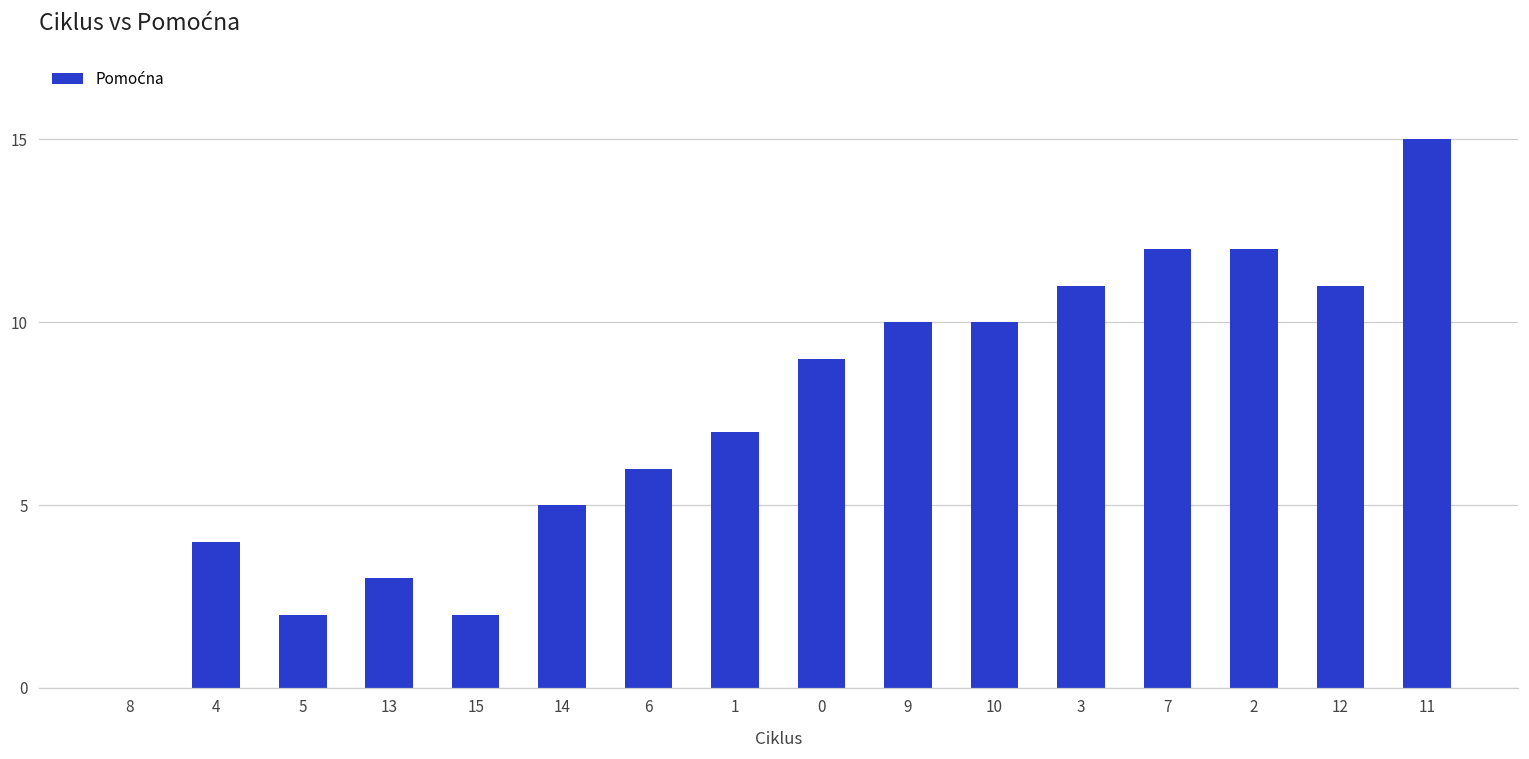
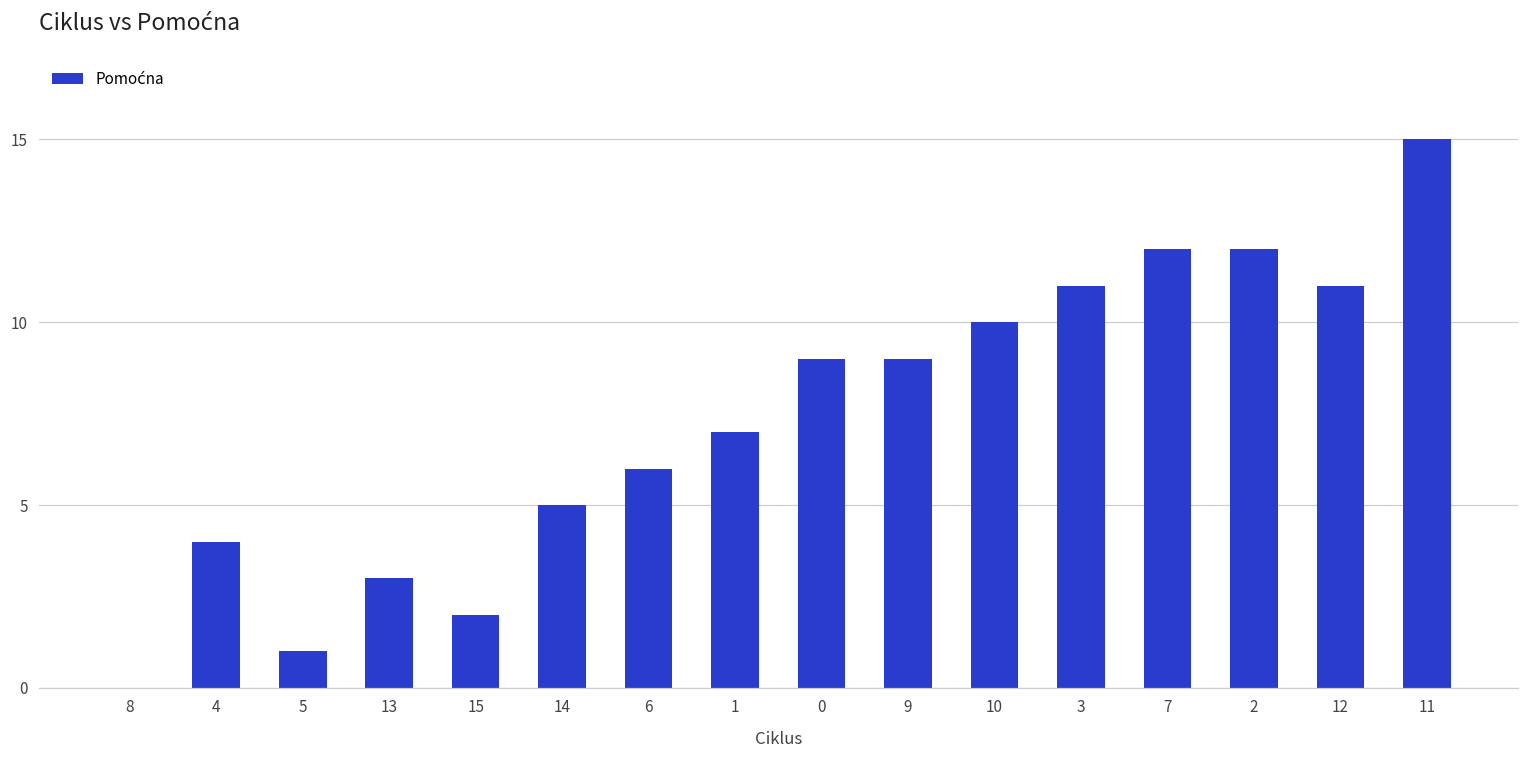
5: 2 -> 1
9: 10 -> 9
